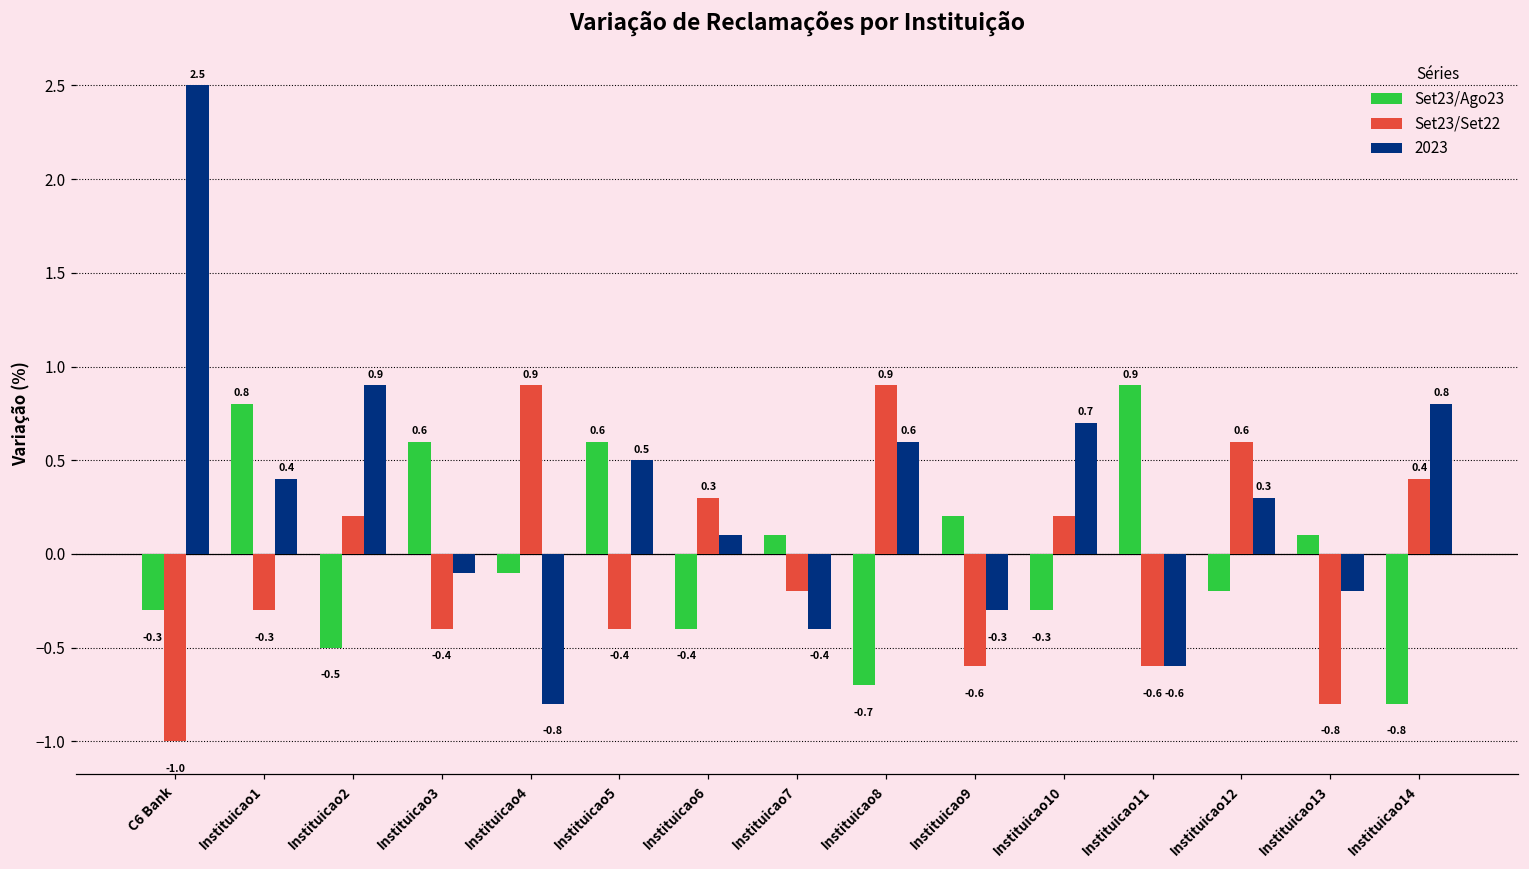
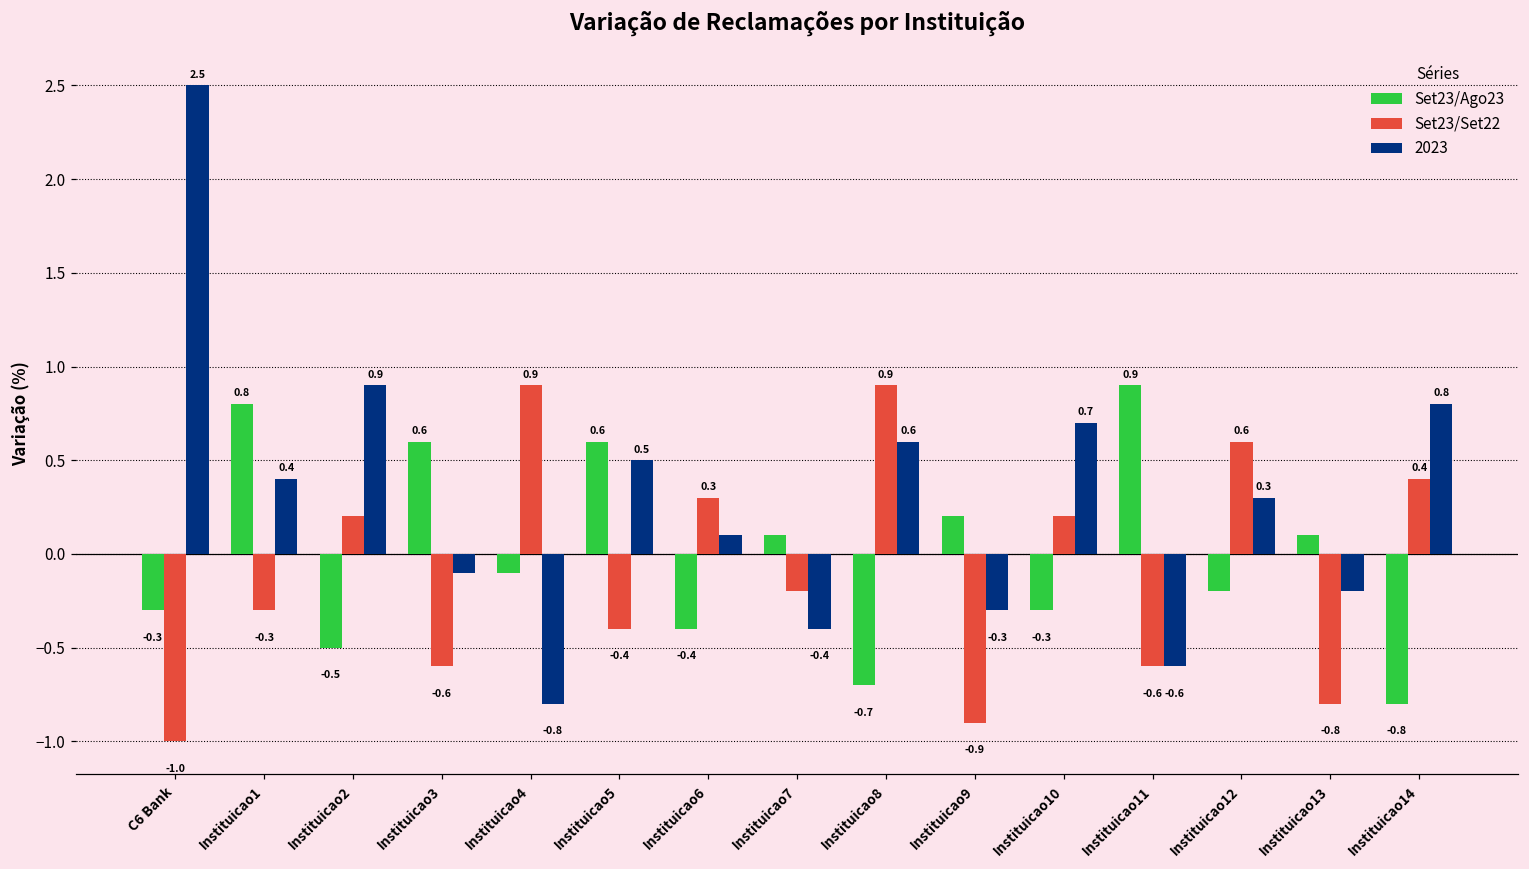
Set23/Set22, Instituicao3: -0.4 -> -0.6
Set23/Set22, Instituicao9: -0.6 -> -0.9
